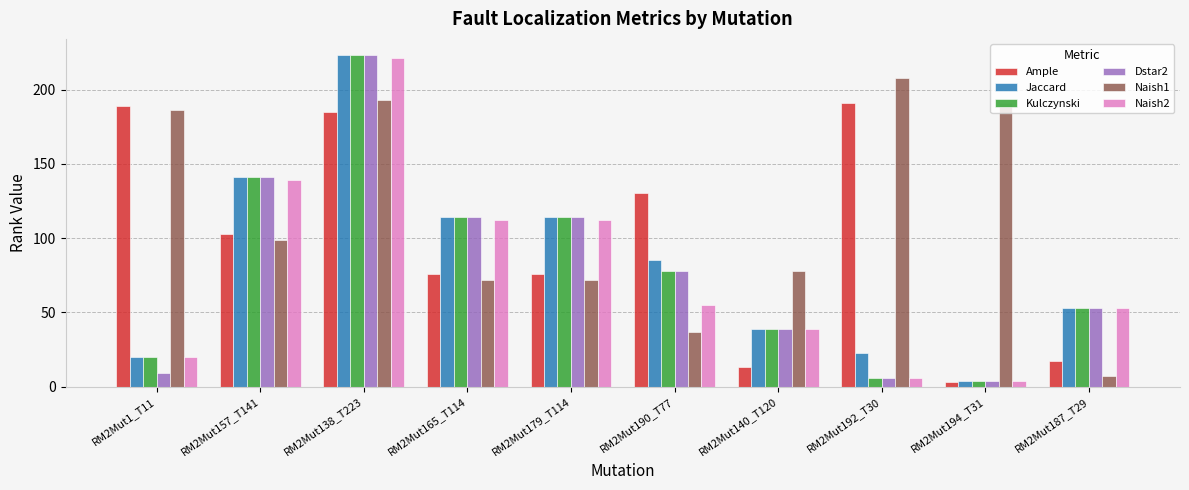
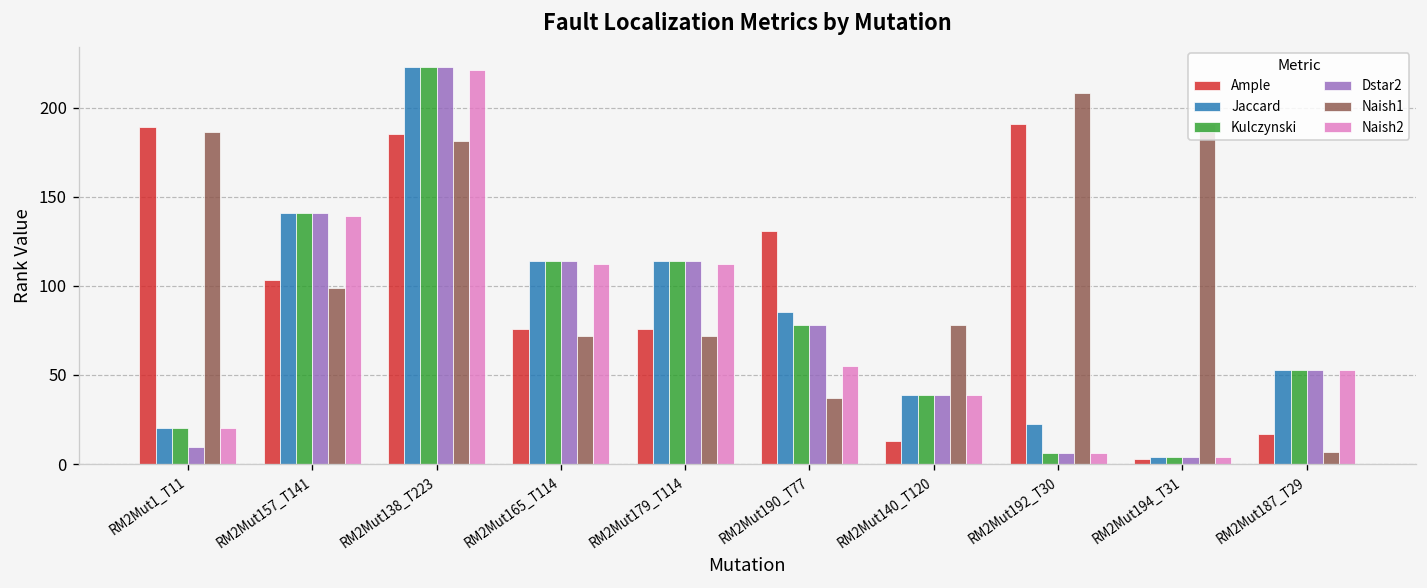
Naish1, RM2Mut138_T223: 193 -> 181
